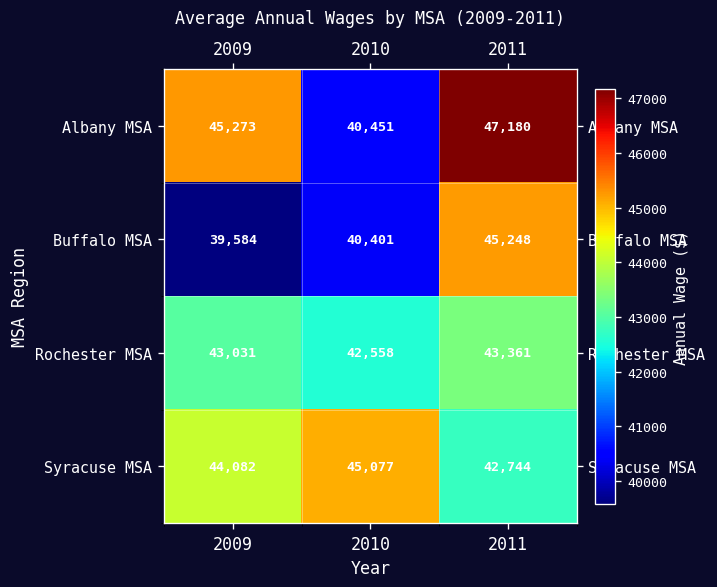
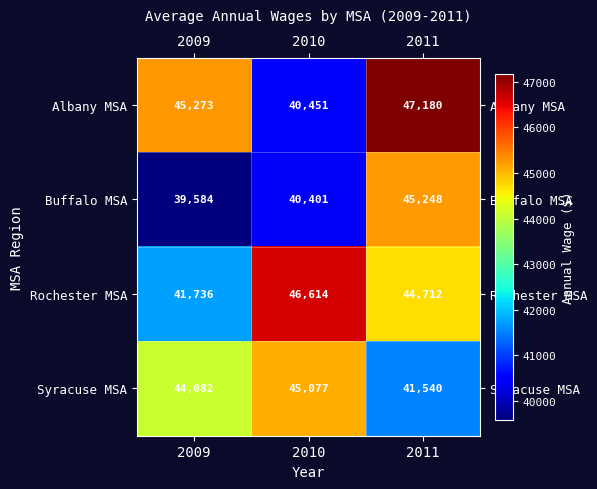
Rochester MSA, 2009: 43,031 -> 41,736
Rochester MSA, 2010: 42,558 -> 46,614
Rochester MSA, 2011: 43,361 -> 44,712
Syracuse MSA, 2011: 42,744 -> 41,540
